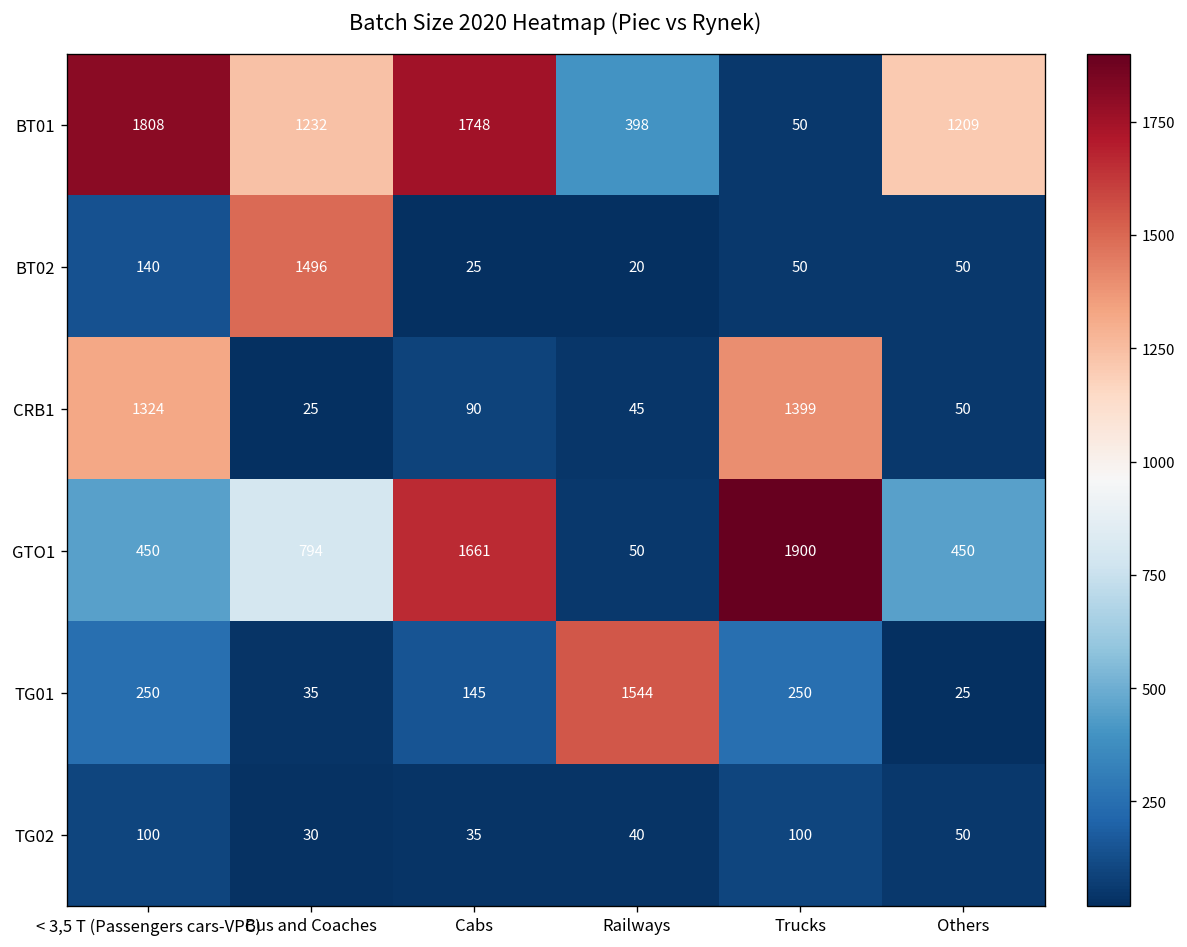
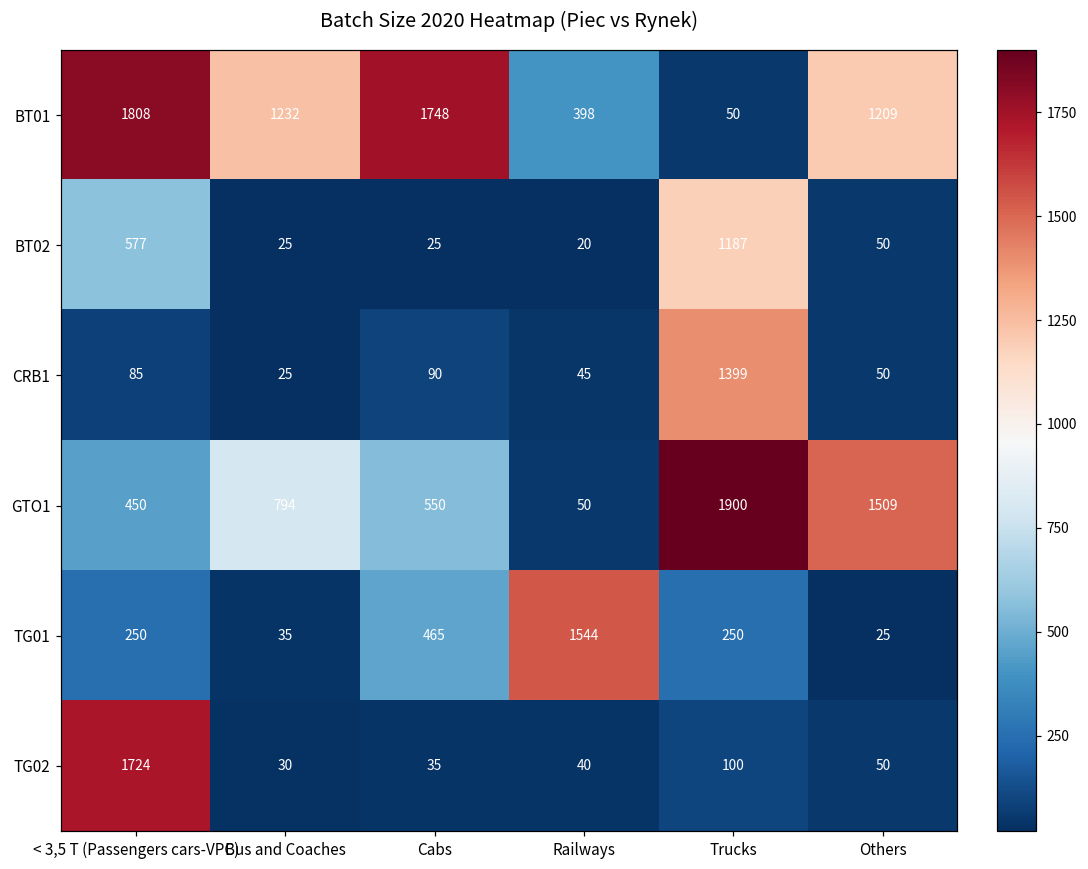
BT02, < 3,5 T (Passengers cars-VPC): 140 -> 577
BT02, Bus and Coaches: 1496 -> 25
BT02, Trucks: 50 -> 1187
CRB1, < 3,5 T (Passengers cars-VPC): 1324 -> 85
GTO1, Cabs: 1661 -> 550
GTO1, Others: 450 -> 1509
TG01, Cabs: 145 -> 465
TG02, < 3,5 T (Passengers cars-VPC): 100 -> 1724
